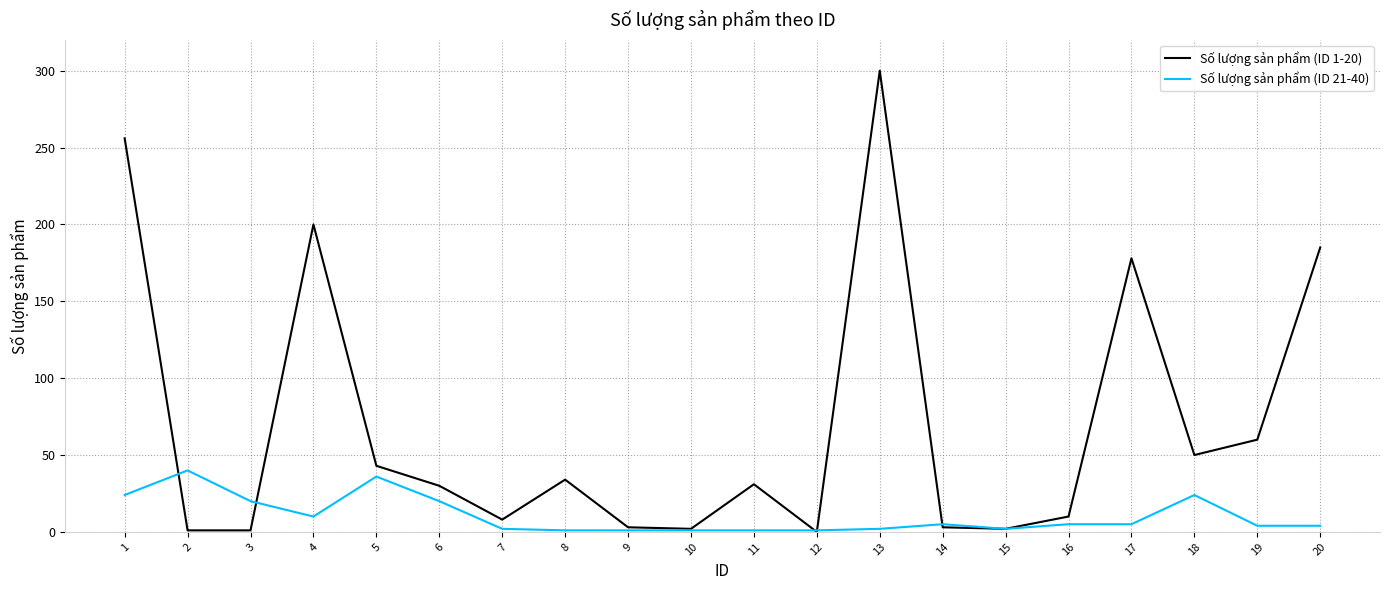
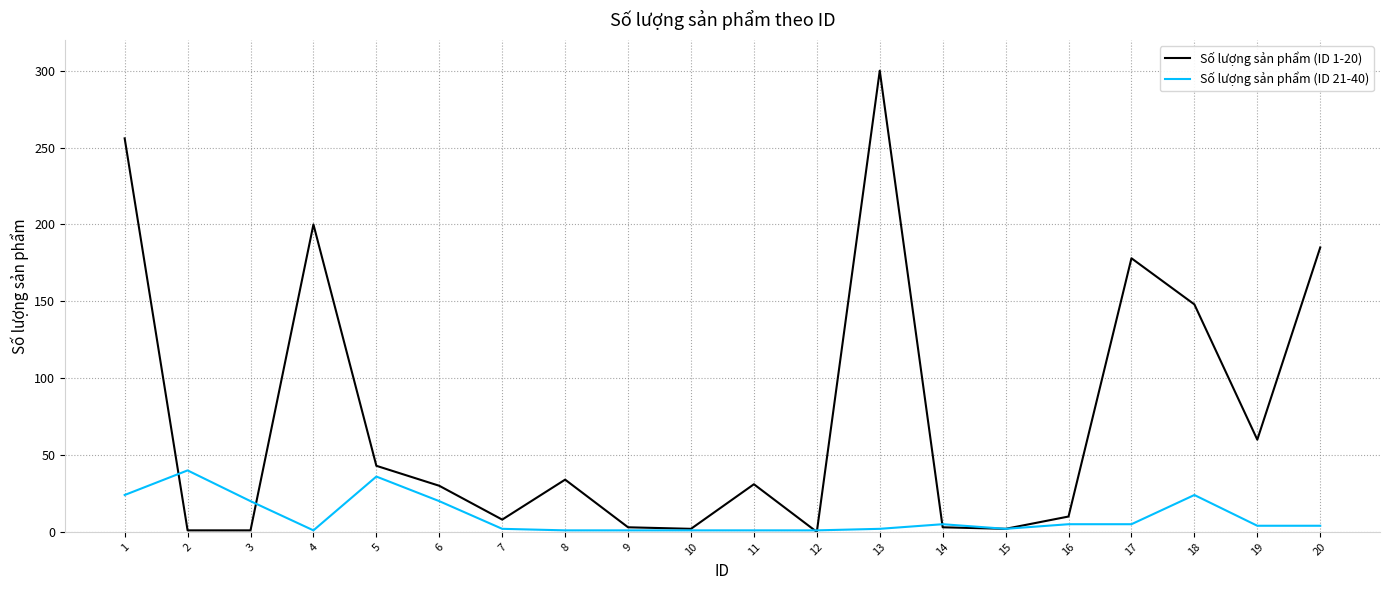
Số lượng sản phẩm (ID 21-40), 4: 10 -> 1
Số lượng sản phẩm (ID 1-20), 18: 50 -> 148
